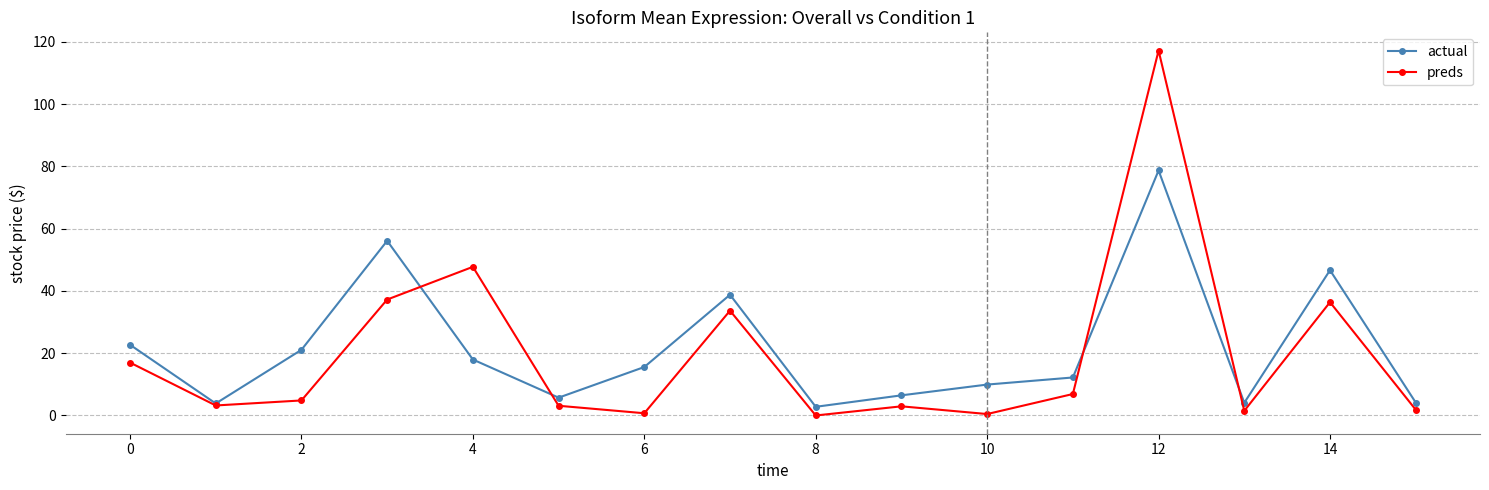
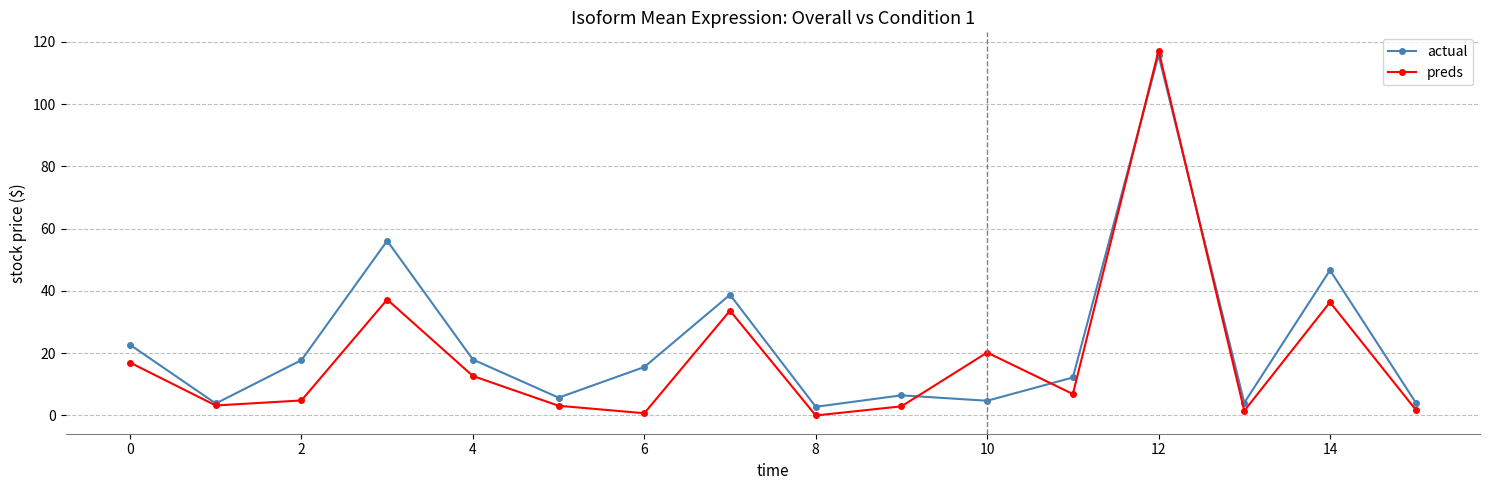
actual, 2: 21 -> 18
preds, 4: 48 -> 13
actual, 10: 10 -> 5
preds, 10: 0 -> 20
actual, 12: 79 -> 116
